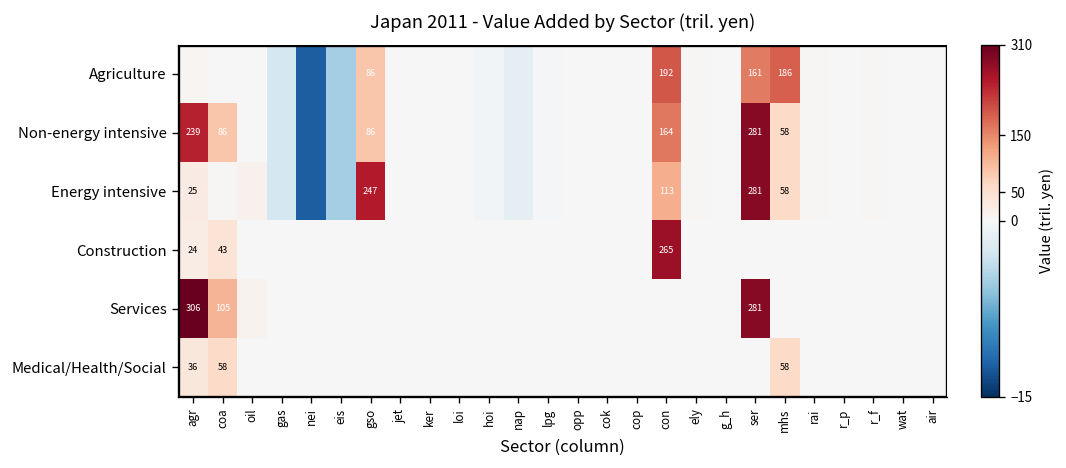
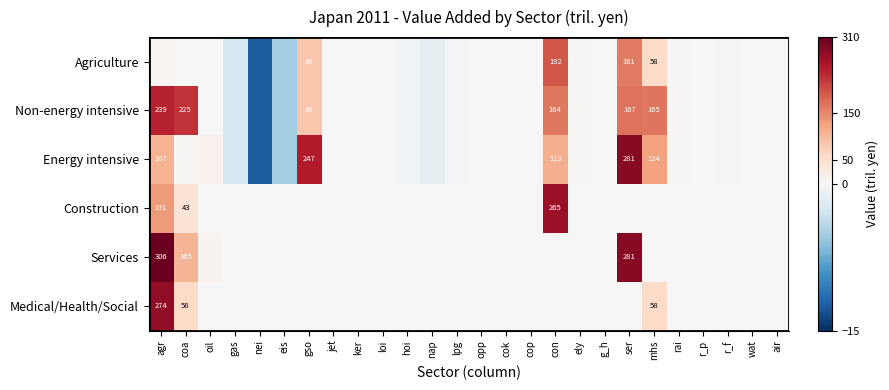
Agriculture, mhs: 186 -> 58
Non-energy intensive, coa: 86 -> 225
Non-energy intensive, ser: 281 -> 167
Non-energy intensive, mhs: 58 -> 165
Energy intensive, agr: 25 -> 107
Energy intensive, mhs: 58 -> 124
Construction, agr: 24 -> 131
Medical/Health/Social, agr: 36 -> 274
